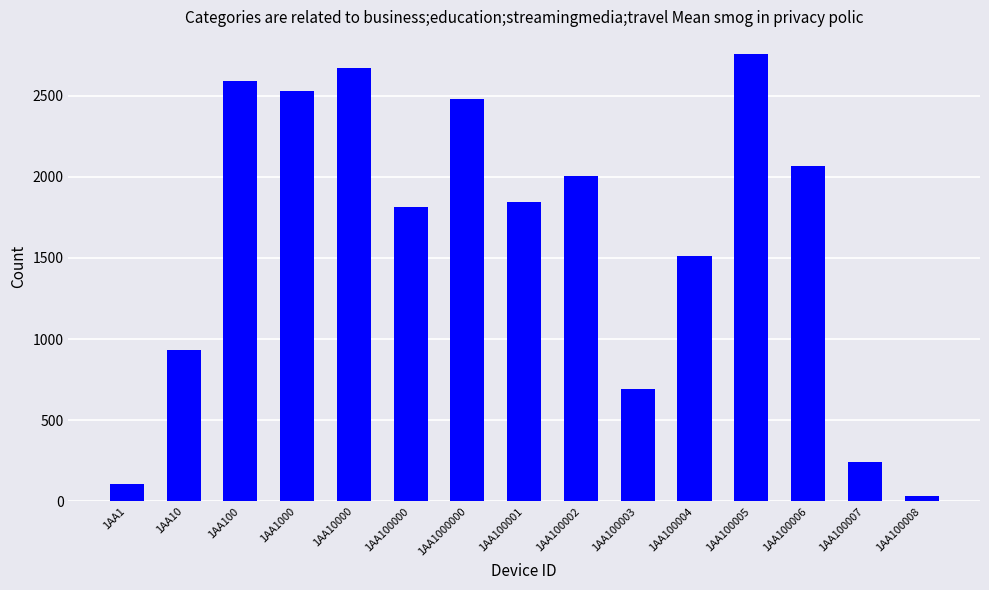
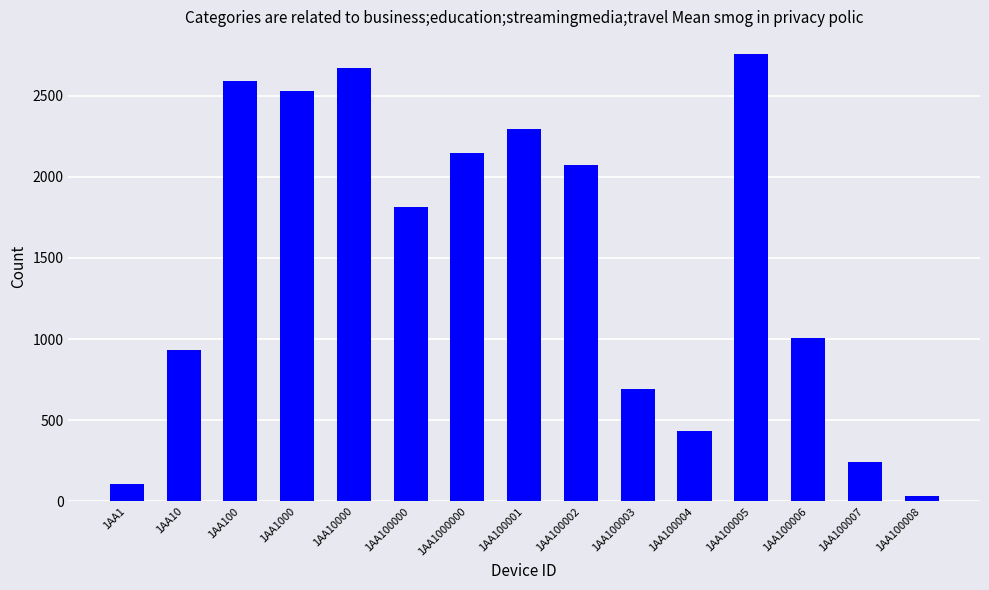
1AA1000000: 2480 -> 2150
1AA100001: 1850 -> 2300
1AA100002: 2010 -> 2070
1AA100004: 1510 -> 440
1AA100006: 2070 -> 1010
